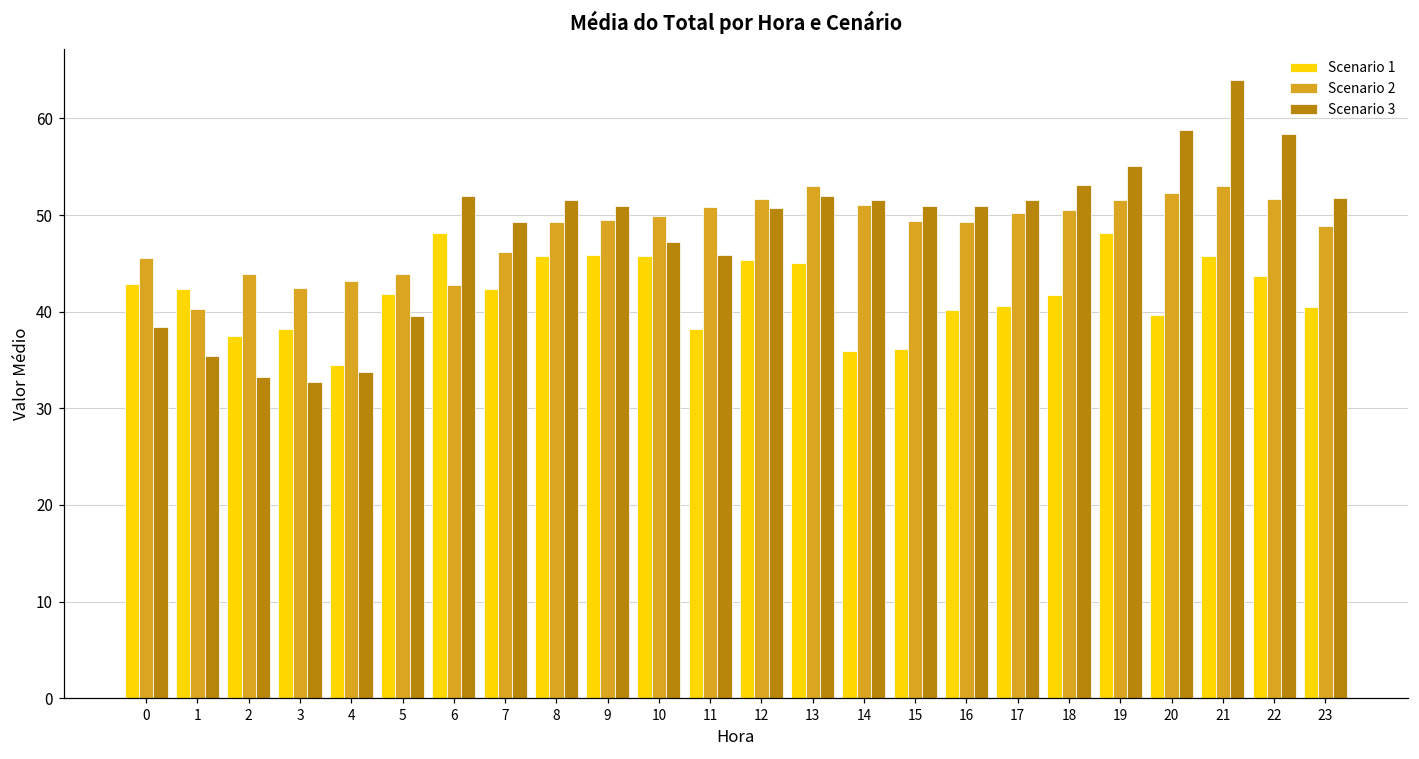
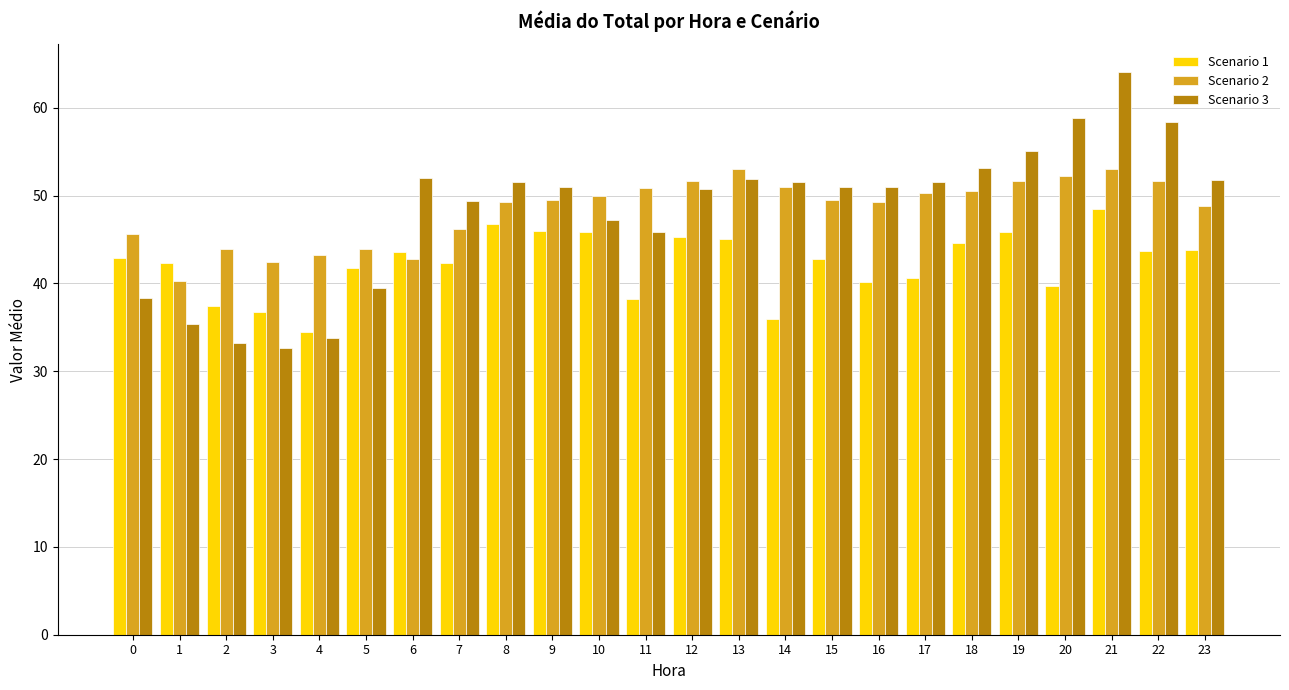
Scenario 1, 3: 38 -> 37
Scenario 1, 6: 48 -> 44
Scenario 1, 8: 46 -> 47
Scenario 1, 15: 36 -> 43
Scenario 1, 18: 42 -> 45
Scenario 1, 19: 48 -> 46
Scenario 1, 21: 46 -> 48
Scenario 1, 23: 41 -> 44
